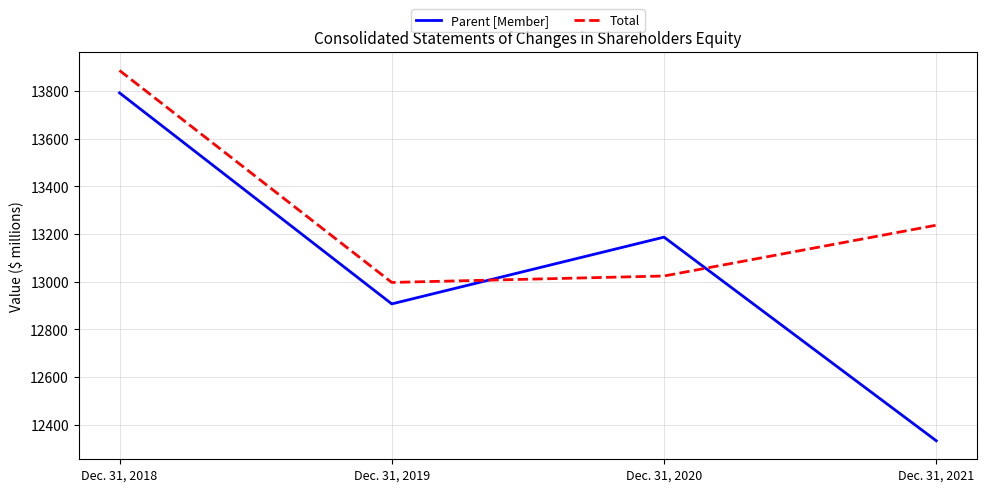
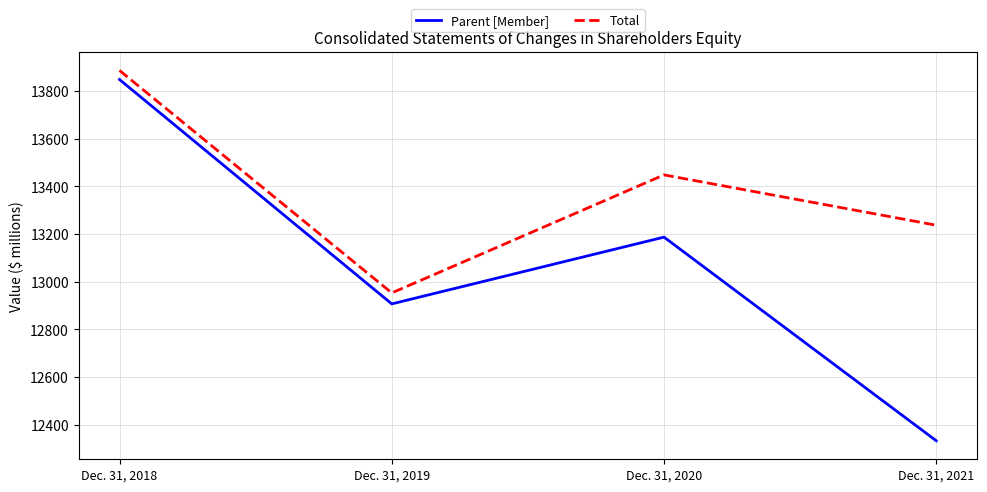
Parent [Member], Dec. 31, 2018: 13790 -> 13850
Total, Dec. 31, 2019: 13000 -> 12950
Total, Dec. 31, 2020: 13020 -> 13450
